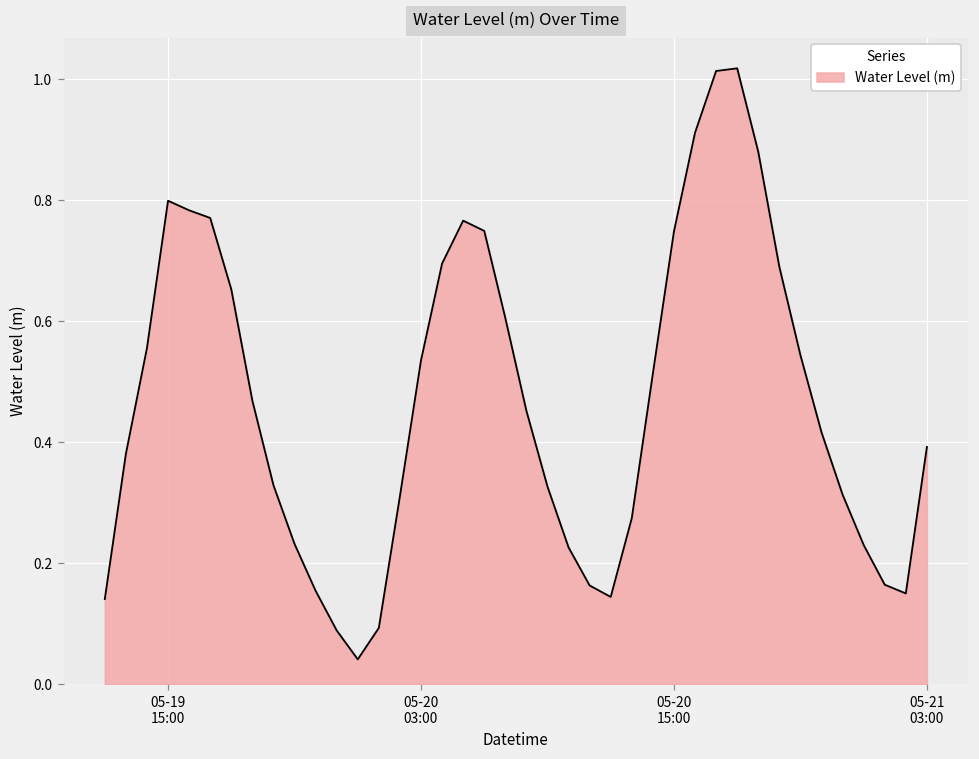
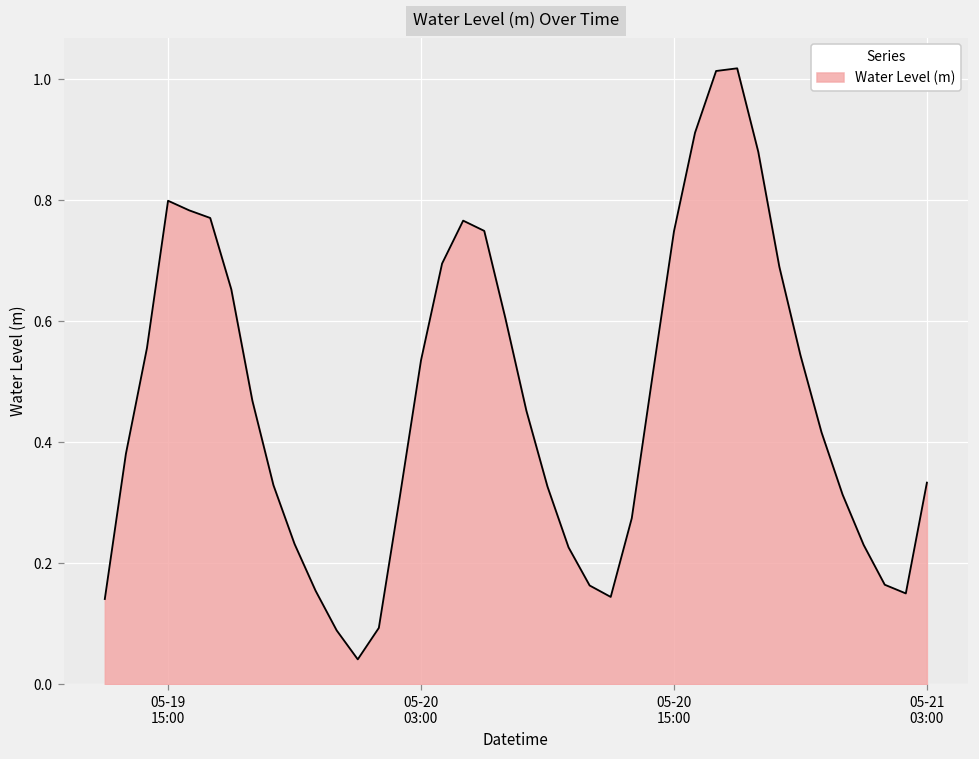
05-21 03:00: 0.39 -> 0.33
